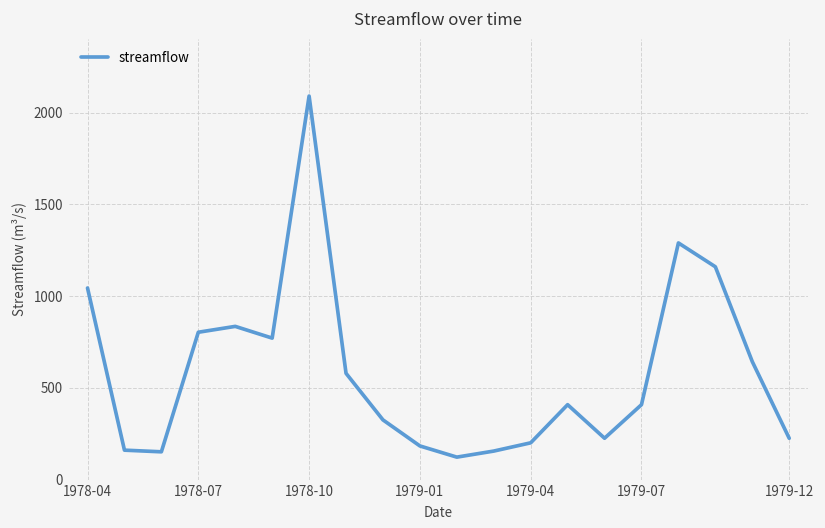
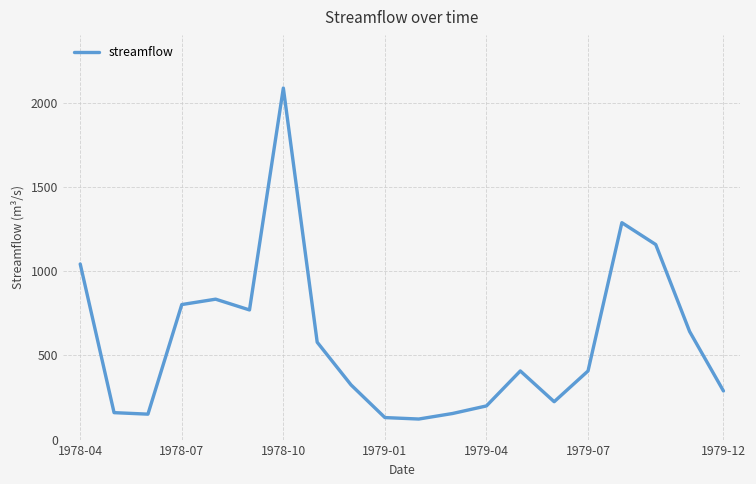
1979-01: 180 -> 130
1979-12: 220 -> 290
